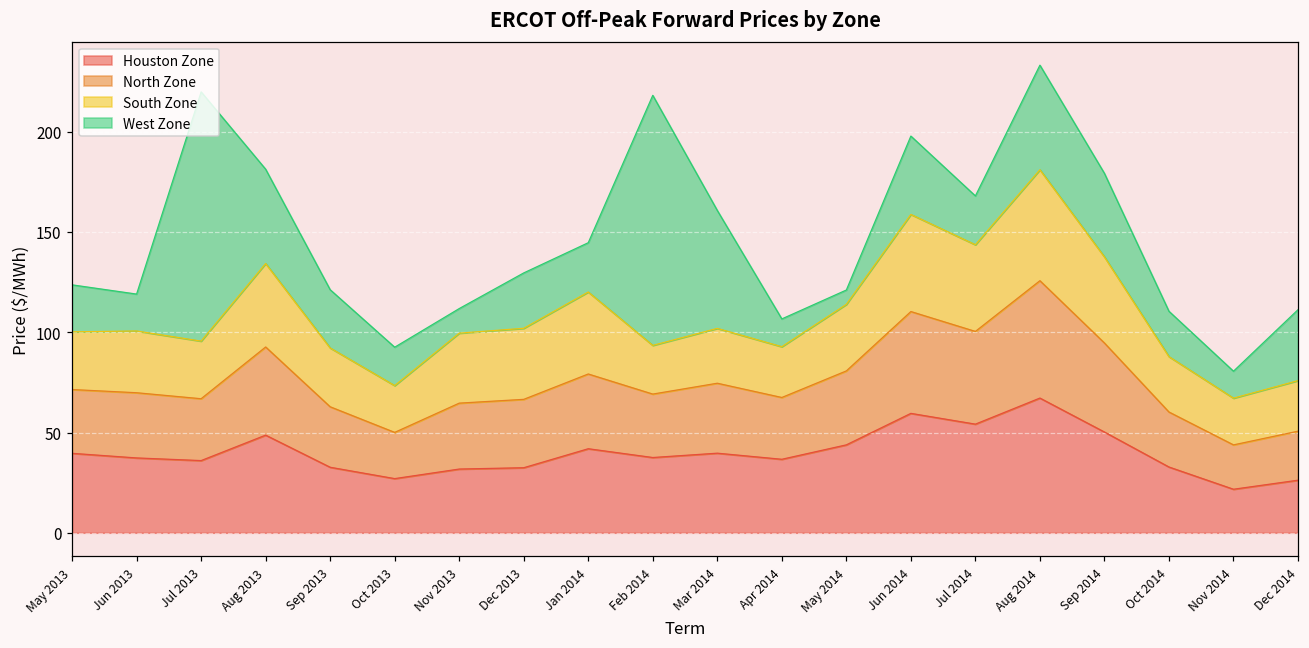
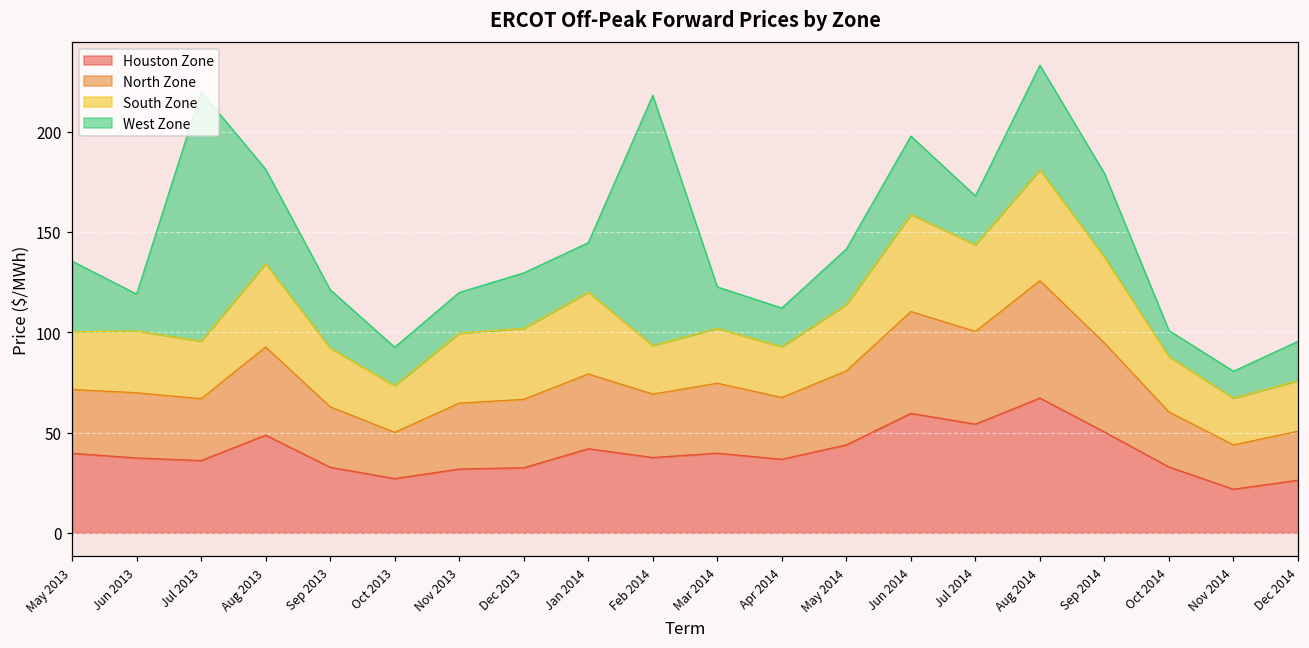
West Zone, May 2013: 23 -> 35
West Zone, Nov 2013: 12 -> 20
West Zone, Mar 2014: 59 -> 21
West Zone, Apr 2014: 14 -> 19
West Zone, May 2014: 7 -> 28
West Zone, Oct 2014: 23 -> 13
West Zone, Dec 2014: 35 -> 20
